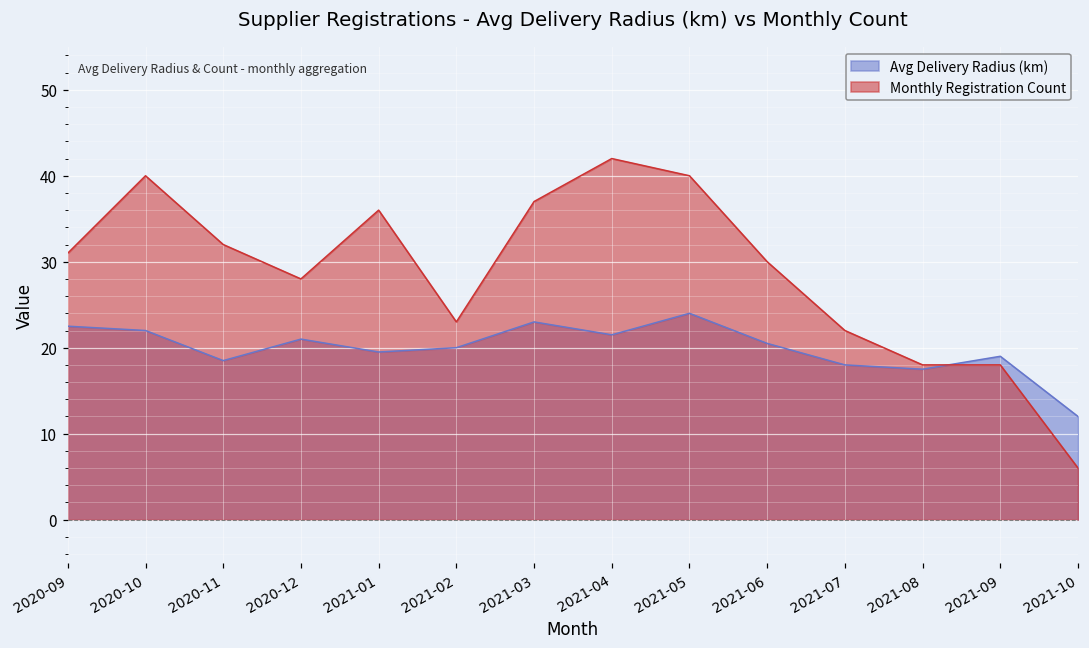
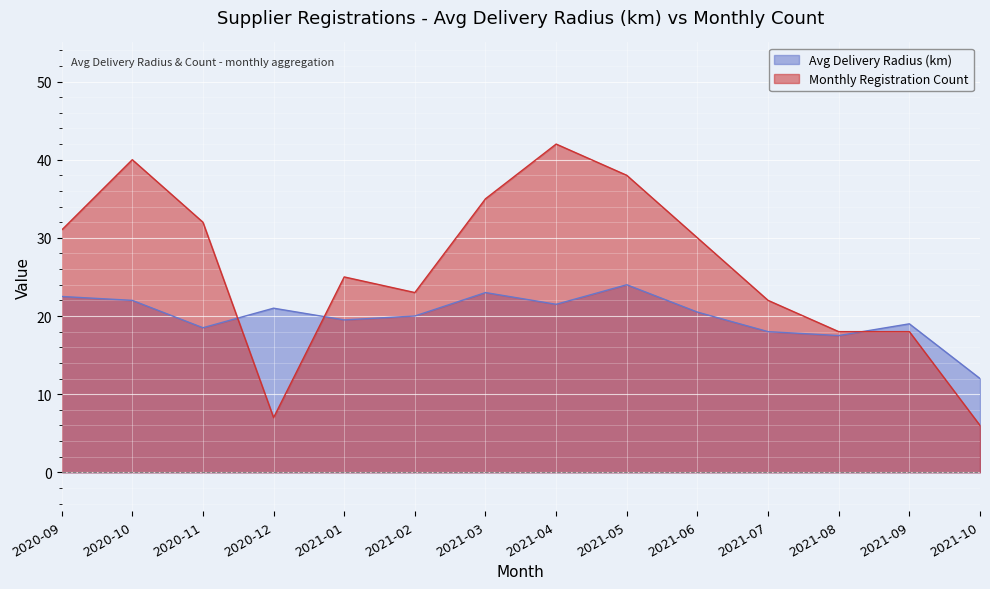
Monthly Registration Count, 2020-12: 28 -> 7
Monthly Registration Count, 2021-01: 36 -> 25
Monthly Registration Count, 2021-03: 37 -> 35
Monthly Registration Count, 2021-05: 40 -> 38
